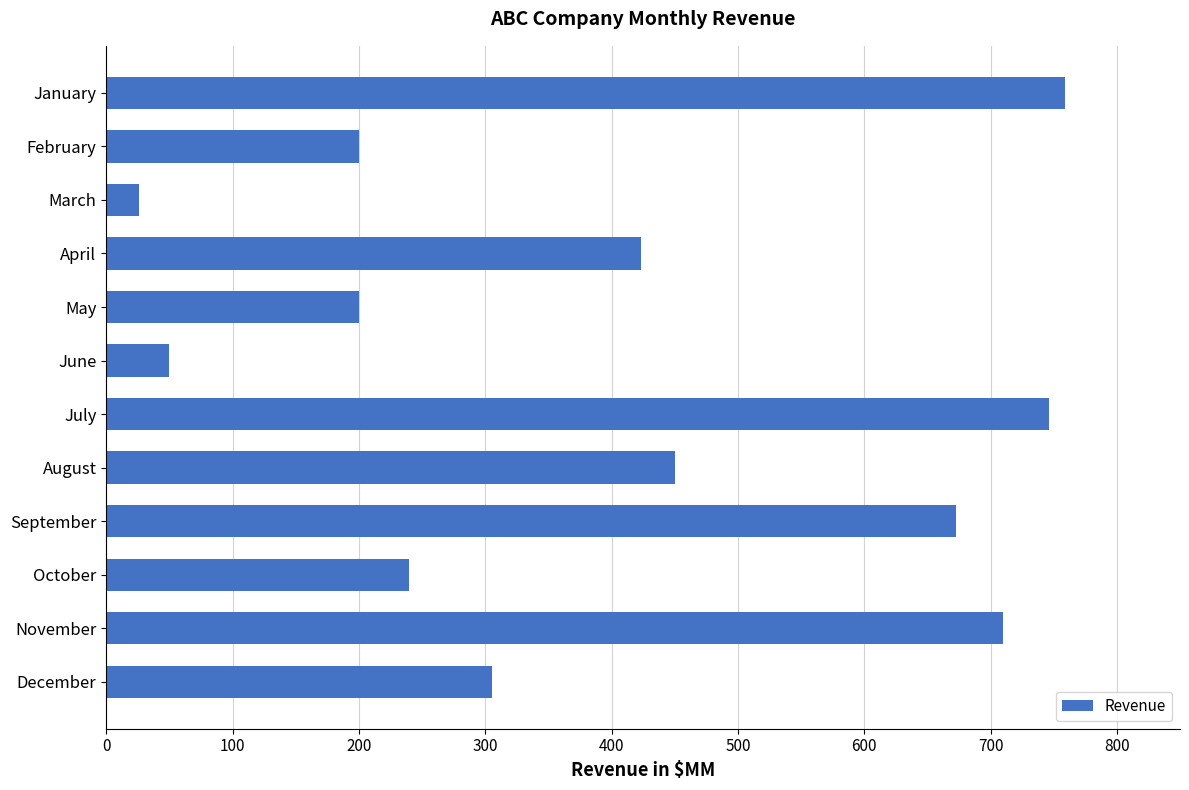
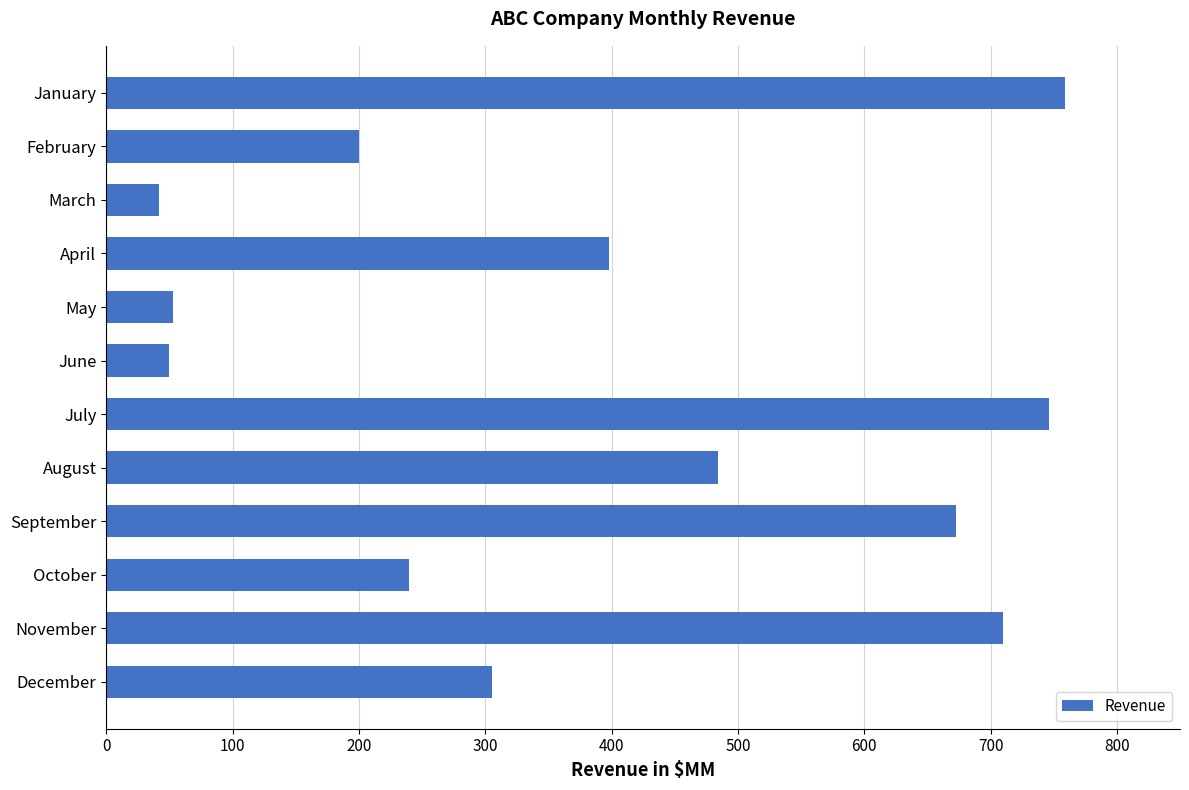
March: 26 -> 42
April: 423 -> 398
May: 200 -> 53
August: 450 -> 484
